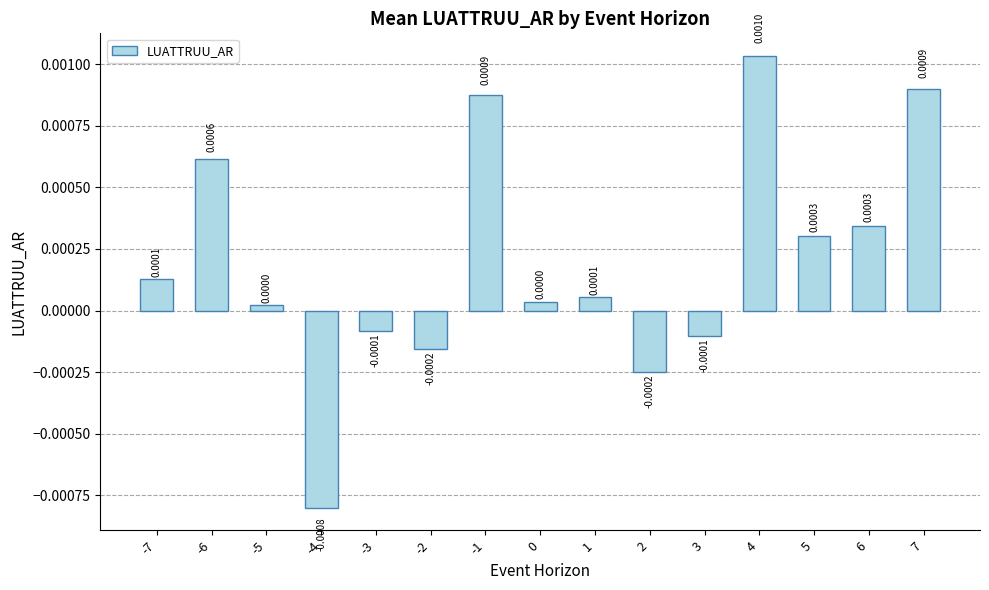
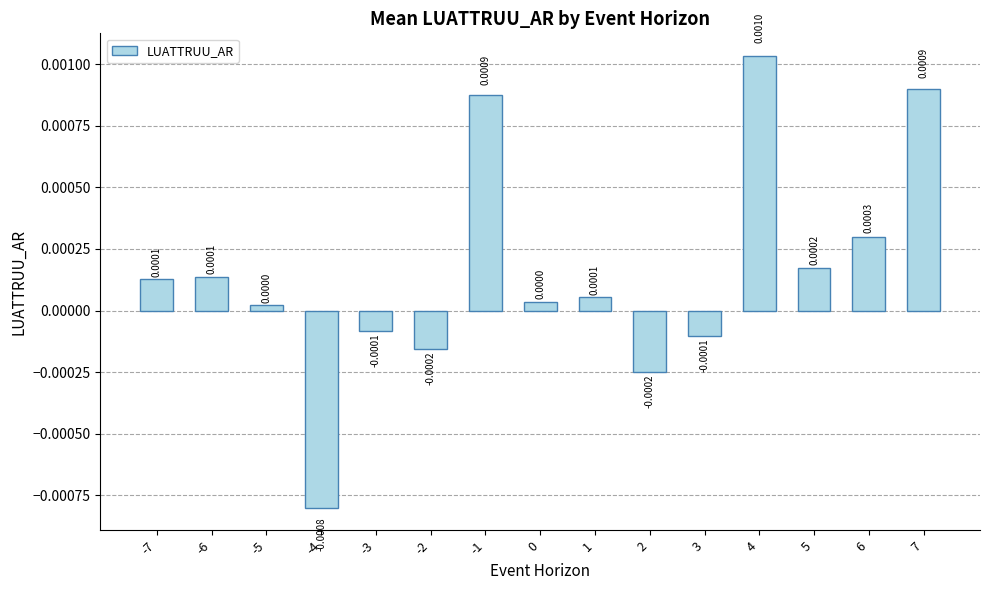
-6: 0.0006 -> 0.0001
5: 0.0003 -> 0.0002
6: 0.00034 -> 0.00030
